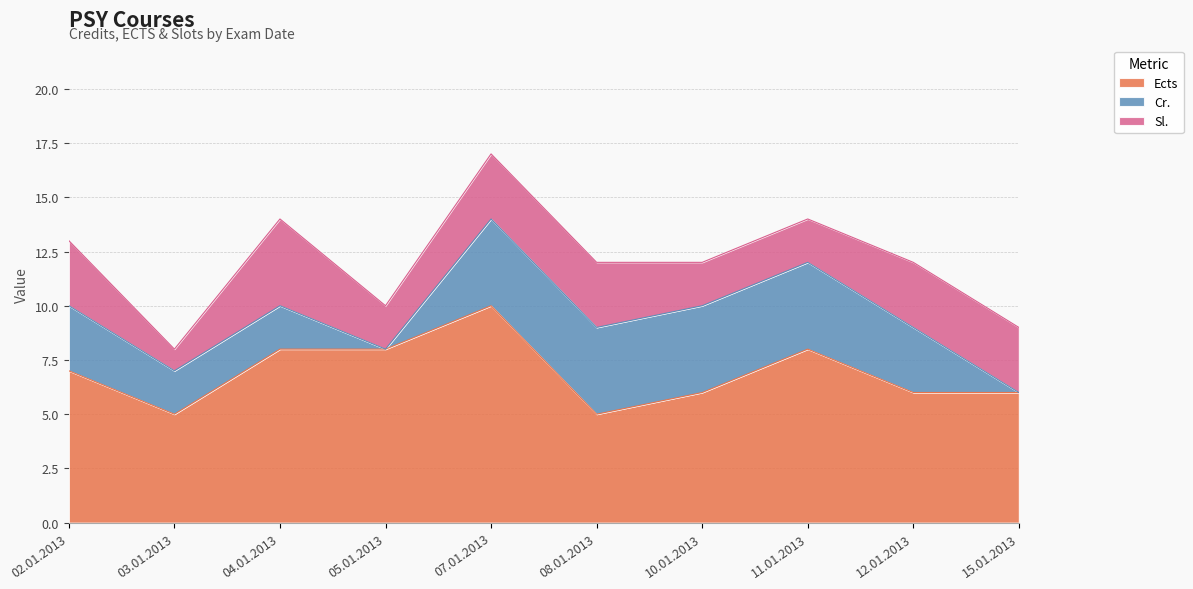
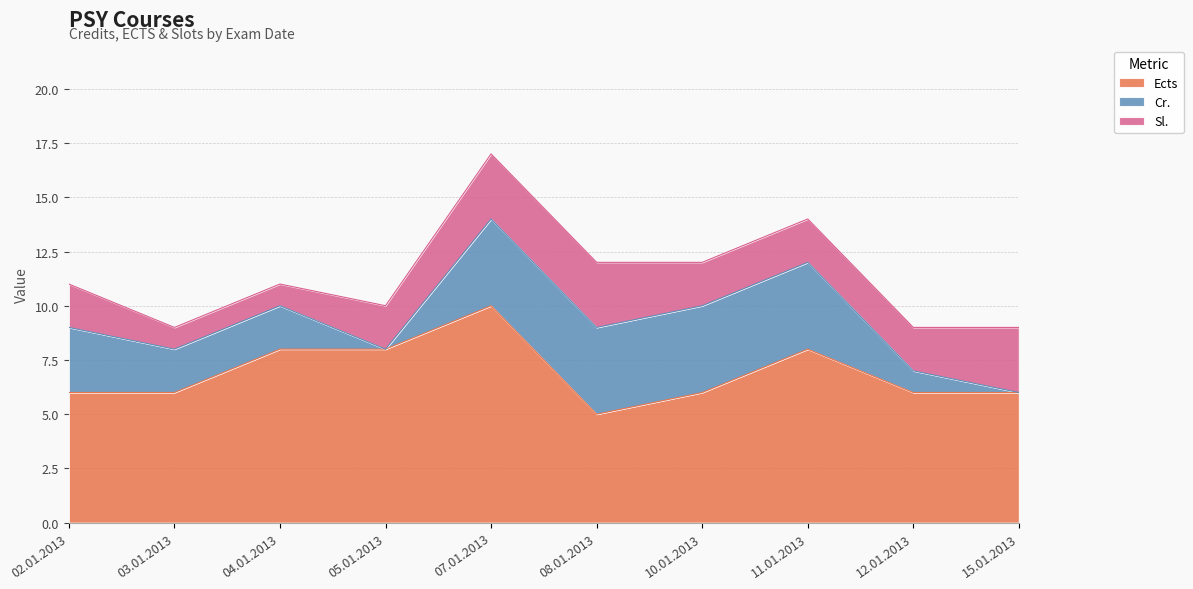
Ects, 02.01.2013: 7 -> 6
Sl., 02.01.2013: 3 -> 2
Ects, 03.01.2013: 5 -> 6
Sl., 04.01.2013: 4 -> 1
Cr., 12.01.2013: 3 -> 1
Sl., 12.01.2013: 3 -> 2
